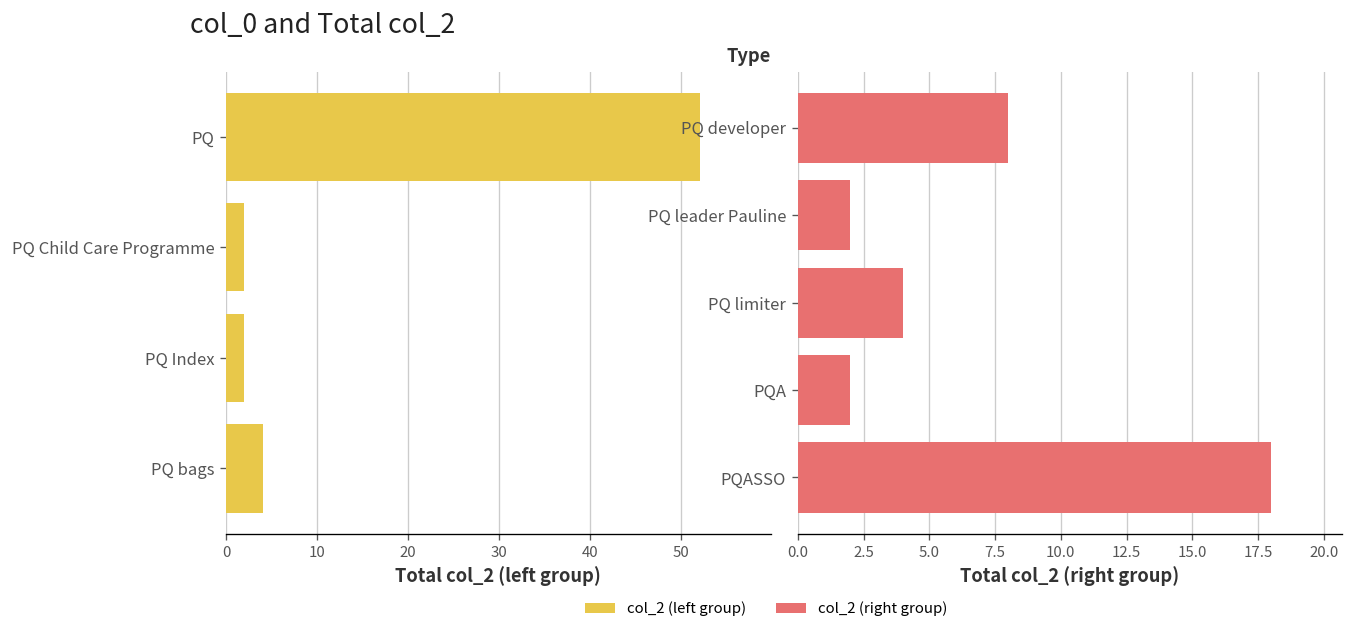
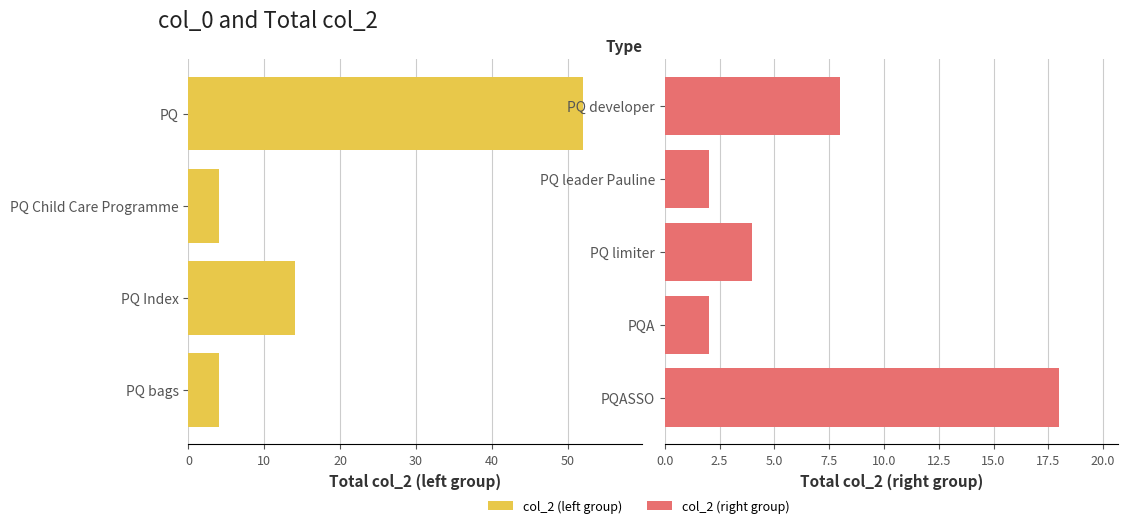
Type, PQ Child Care Programme: 2 -> 4
Type, PQ Index: 2 -> 14
